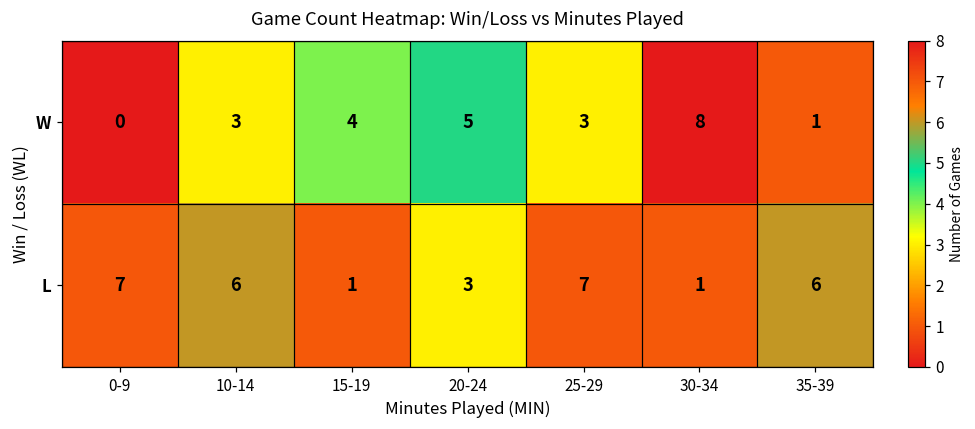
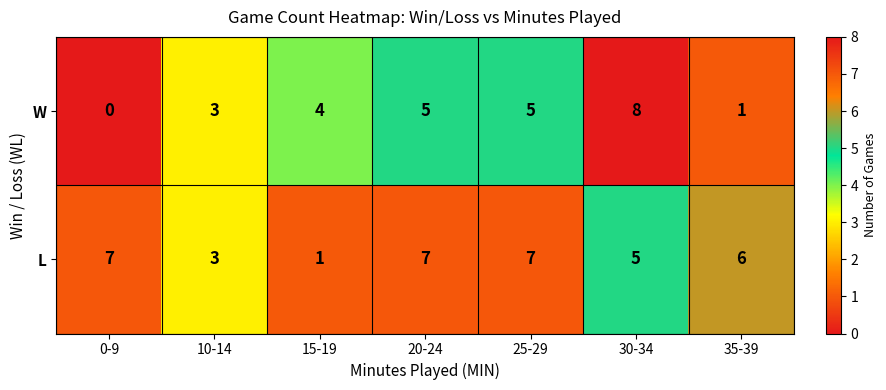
W, 25-29: 3 -> 5
L, 10-14: 6 -> 3
L, 20-24: 3 -> 7
L, 30-34: 1 -> 5
